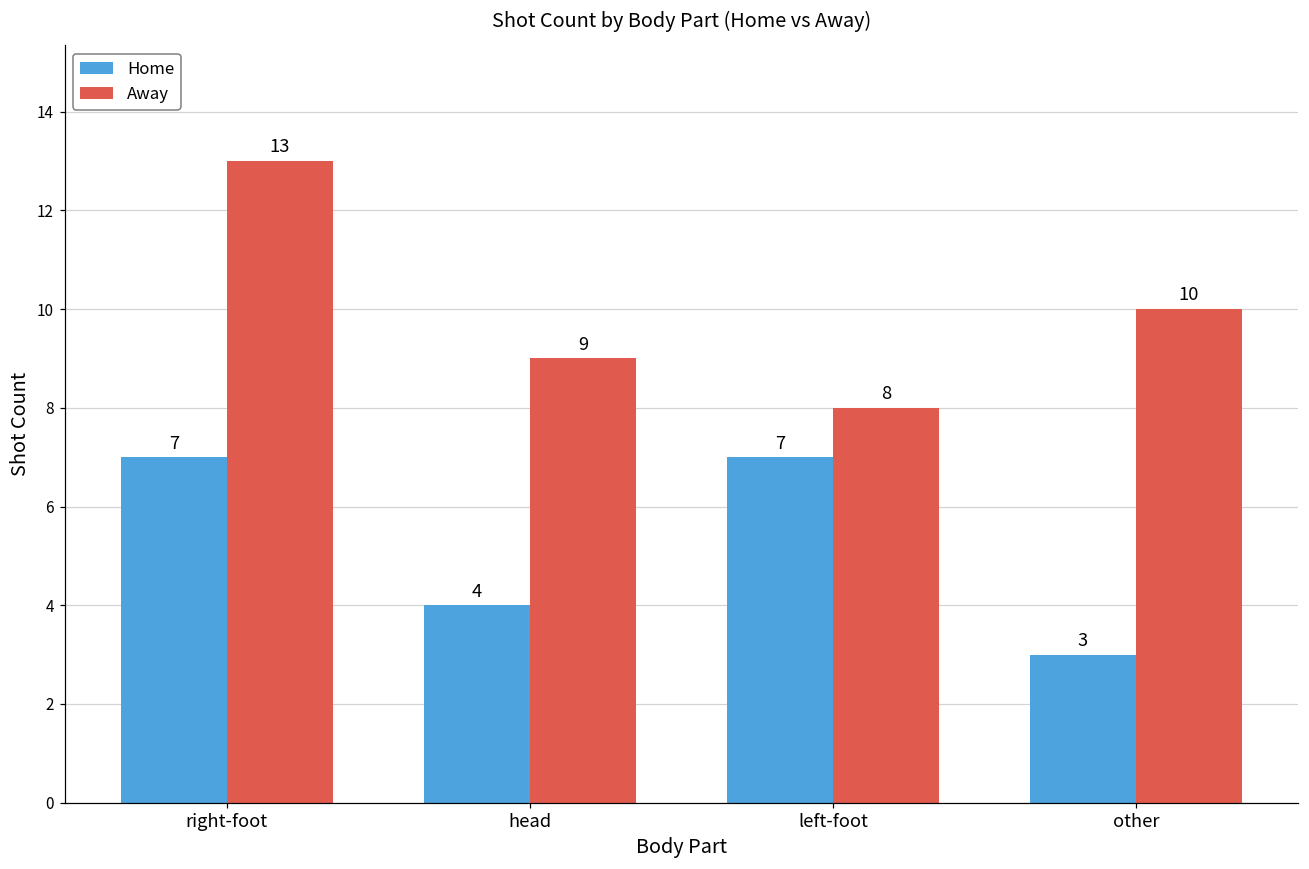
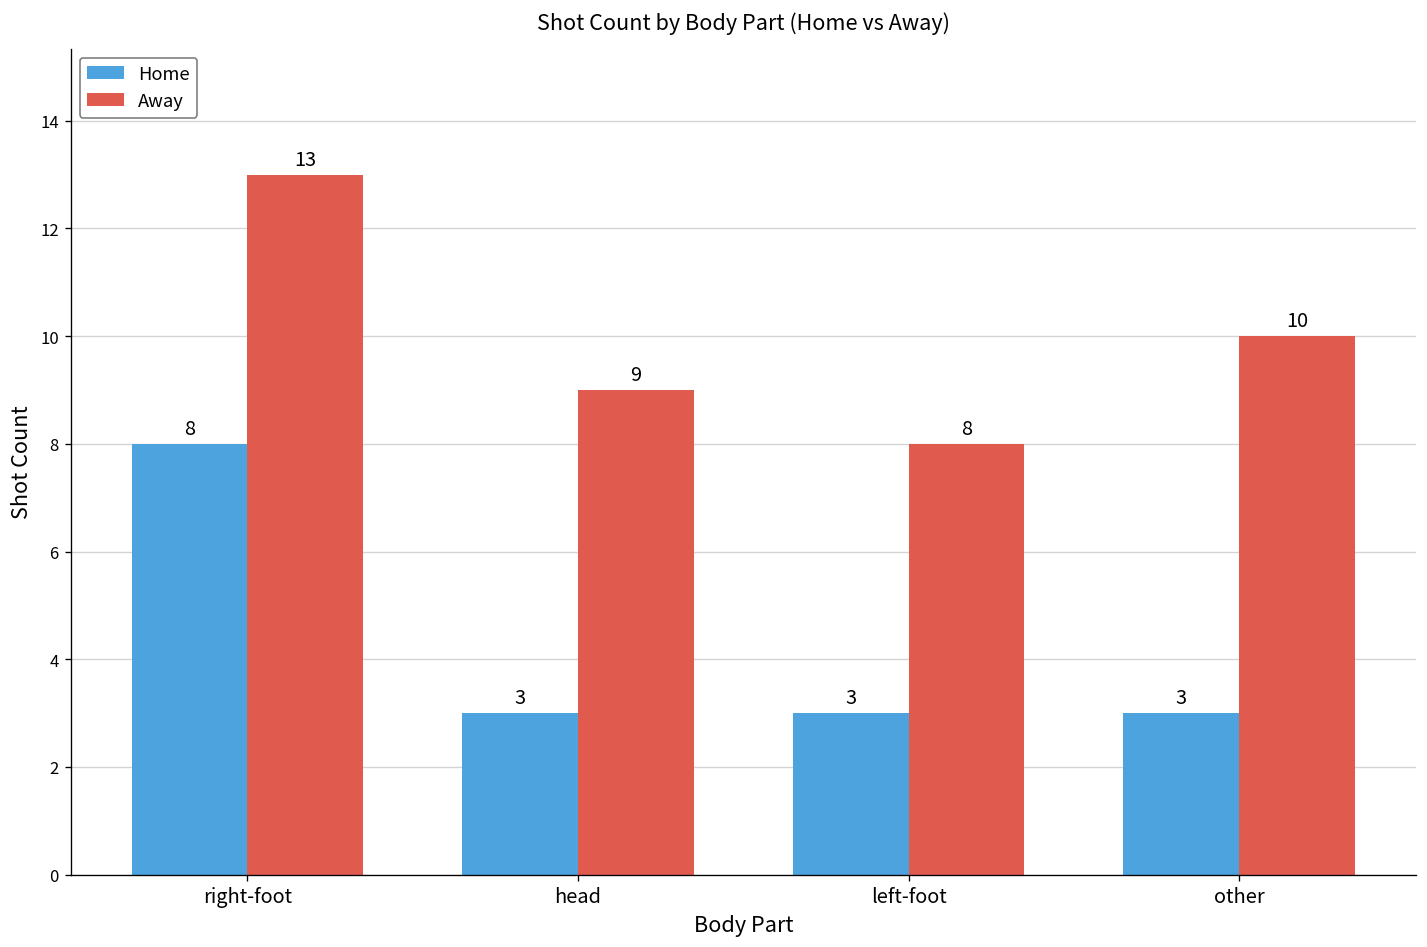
Home, right-foot: 7 -> 8
Home, head: 4 -> 3
Home, left-foot: 7 -> 3
